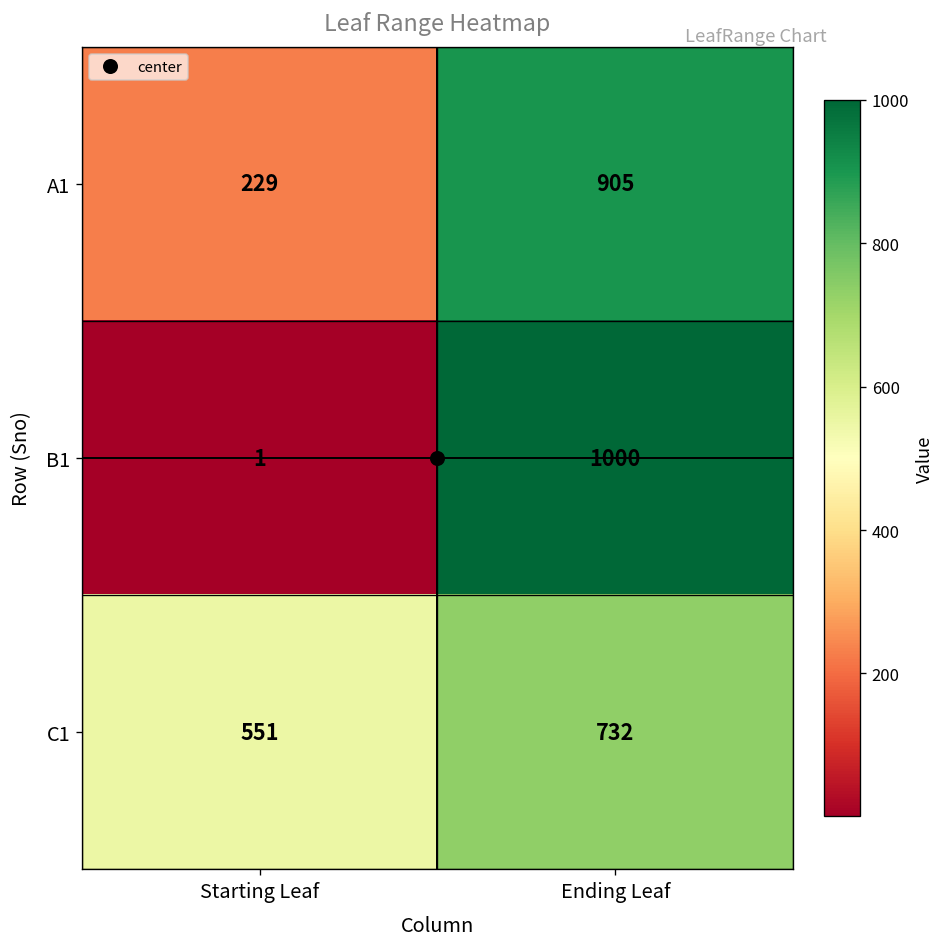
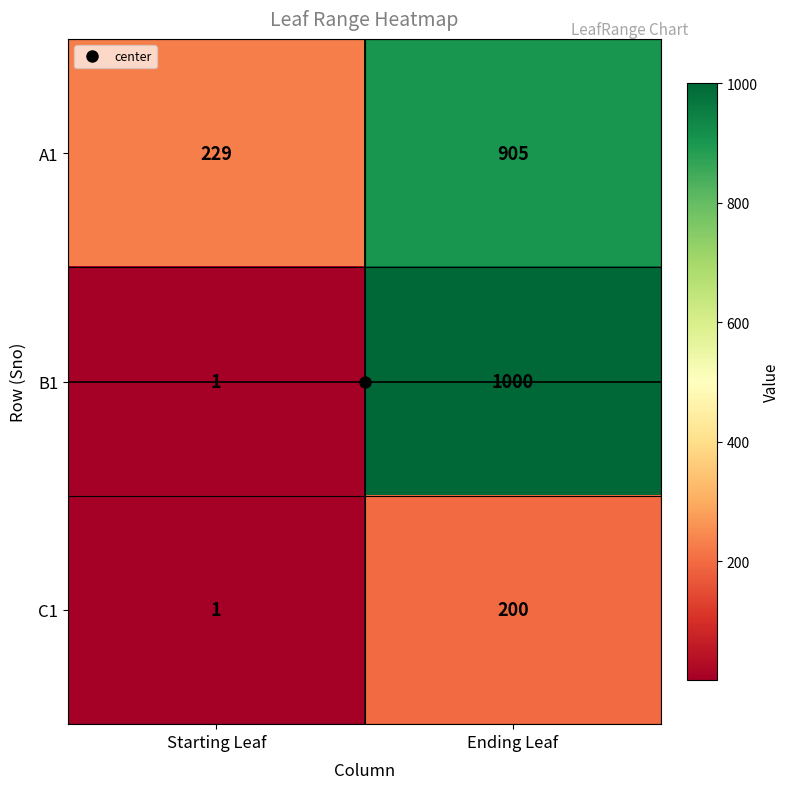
C1, Starting Leaf: 551 -> 1
C1, Ending Leaf: 732 -> 200
